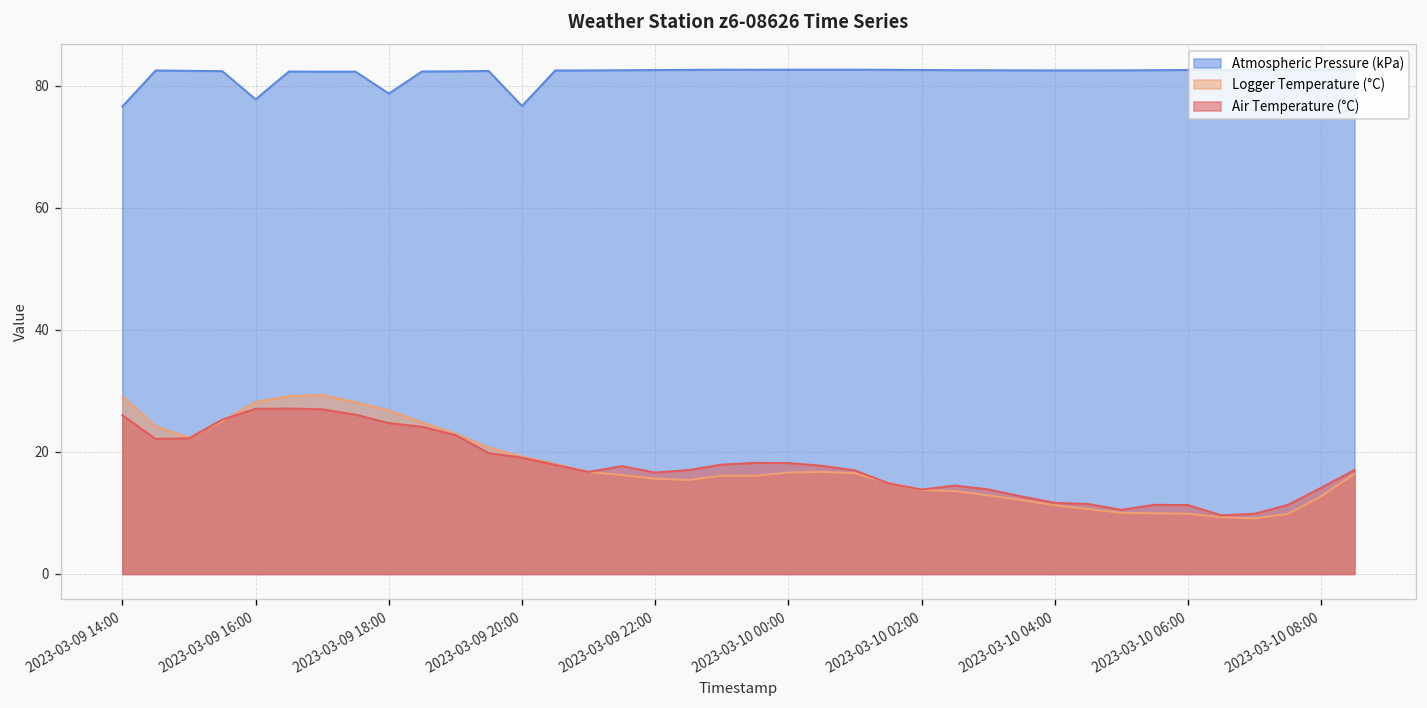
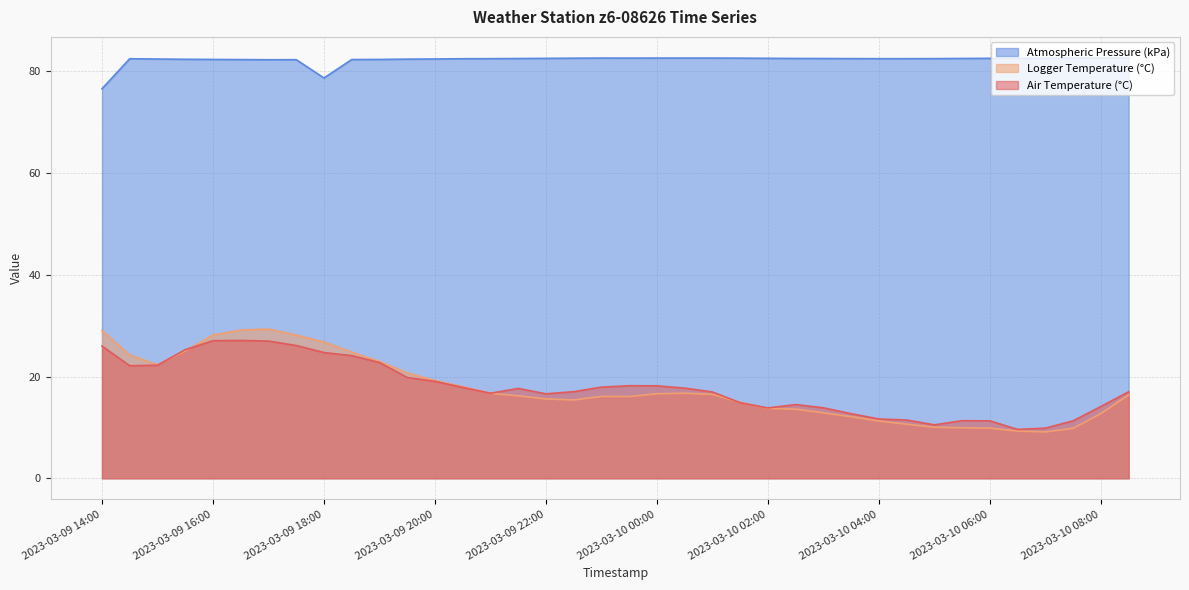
Atmospheric Pressure (kPa), 2023-03-09 16:00: 78 -> 82
Atmospheric Pressure (kPa), 2023-03-09 20:00: 77 -> 82
